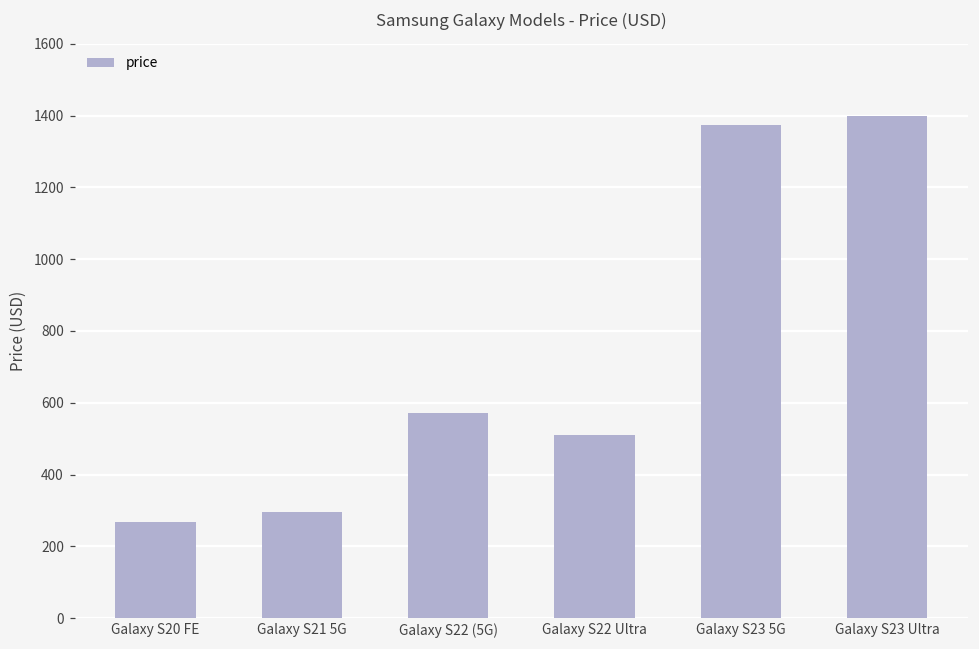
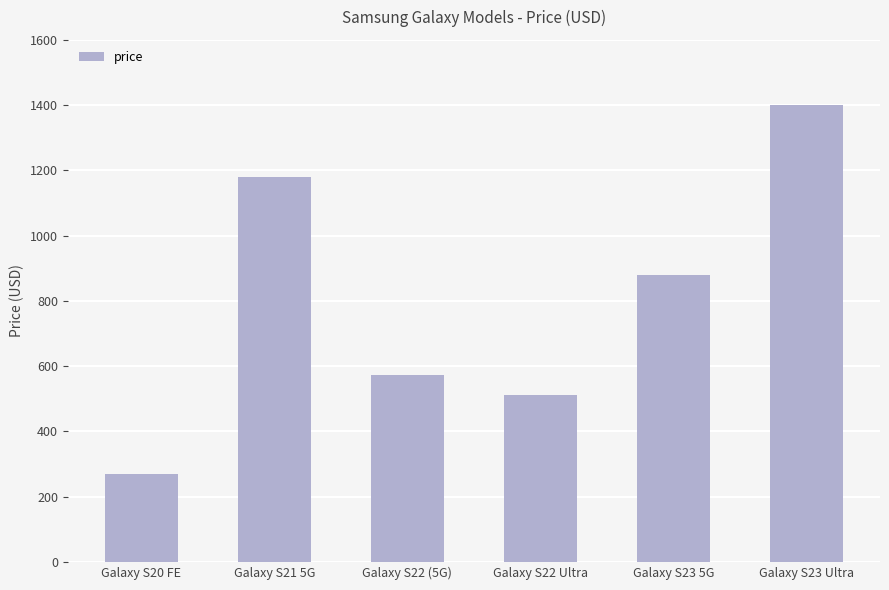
Galaxy S21 5G: 290 -> 1180
Galaxy S23 5G: 1370 -> 880
